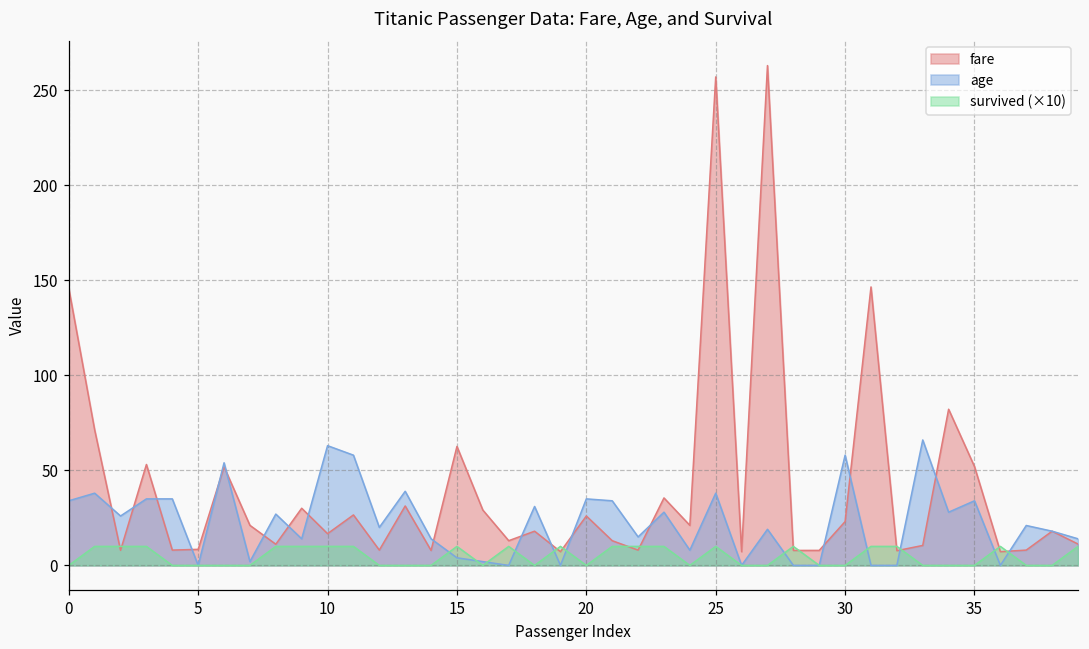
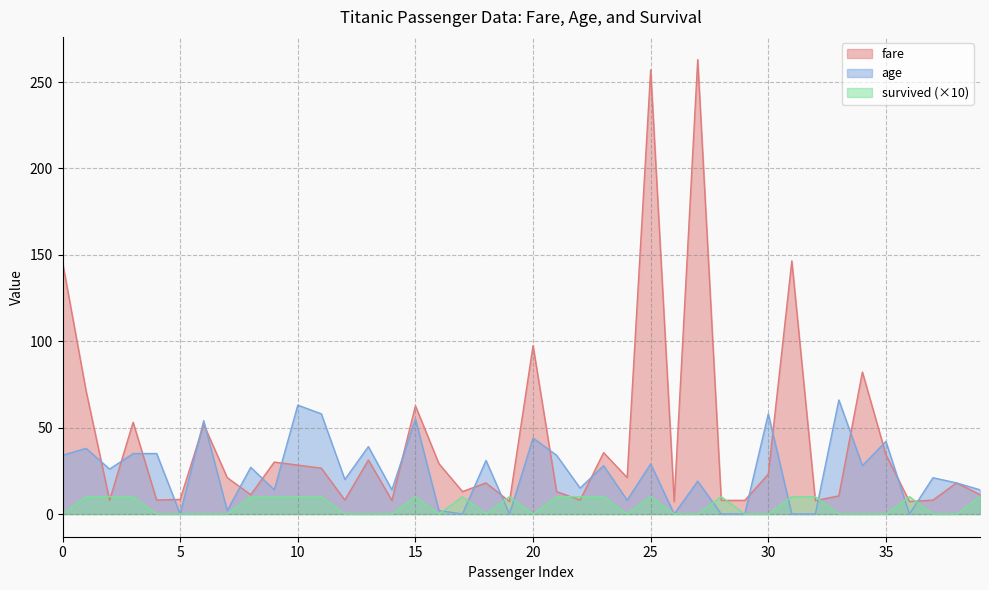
fare, 10: 17 -> 28
age, 15: 4 -> 55
fare, 20: 26 -> 98
age, 20: 35 -> 44
age, 25: 38 -> 29
fare, 35: 52 -> 34
age, 35: 34 -> 42
